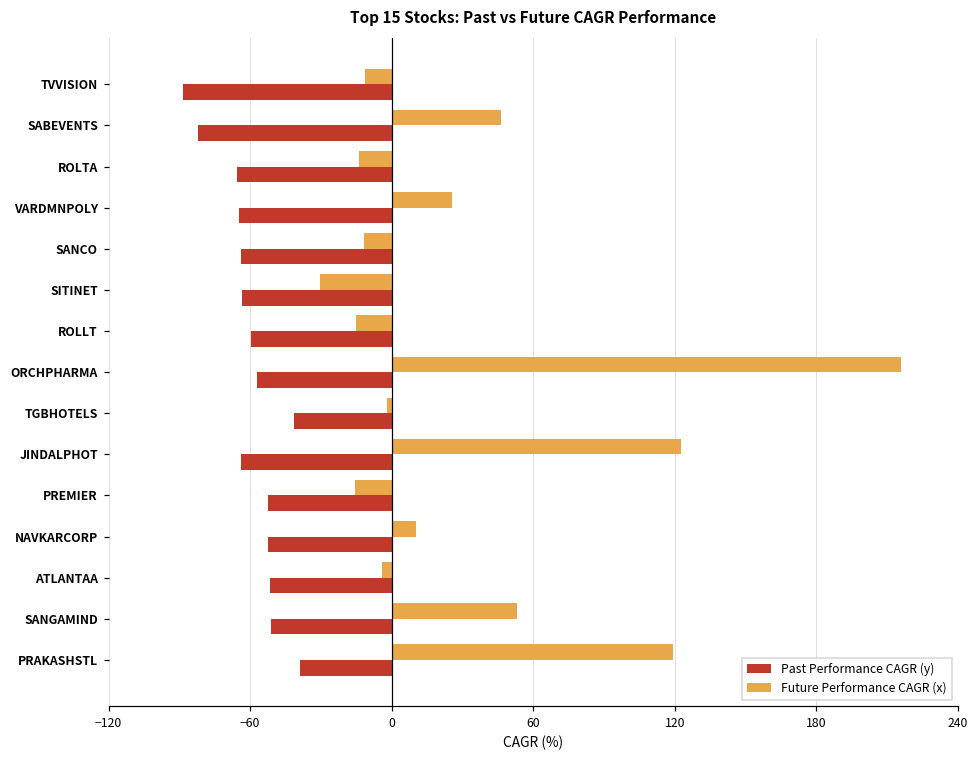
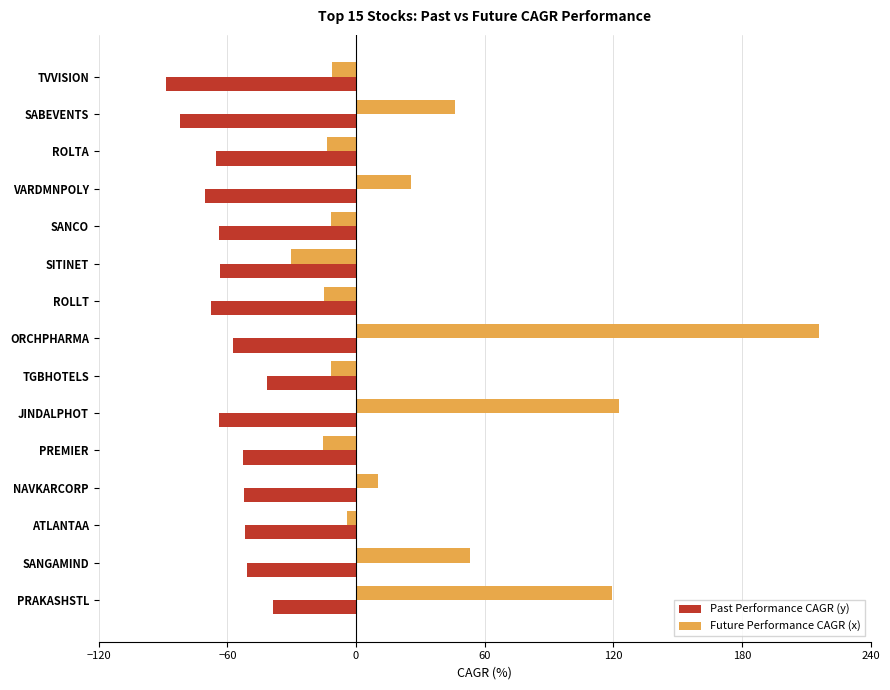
Past Performance CAGR (y), VARDMNPOLY: -65 -> -71
Past Performance CAGR (y), ROLLT: -59 -> -68
Future Performance CAGR (x), TGBHOTELS: -2 -> -11
